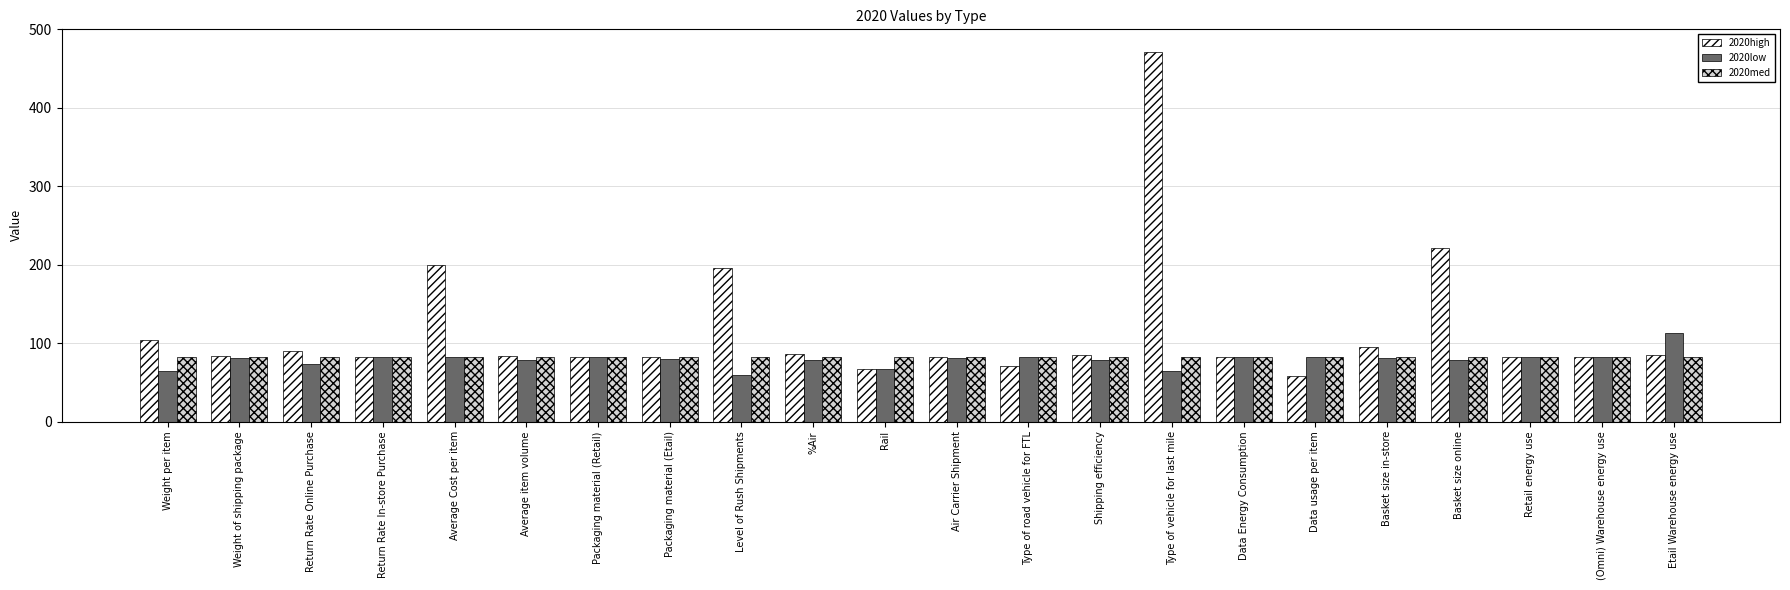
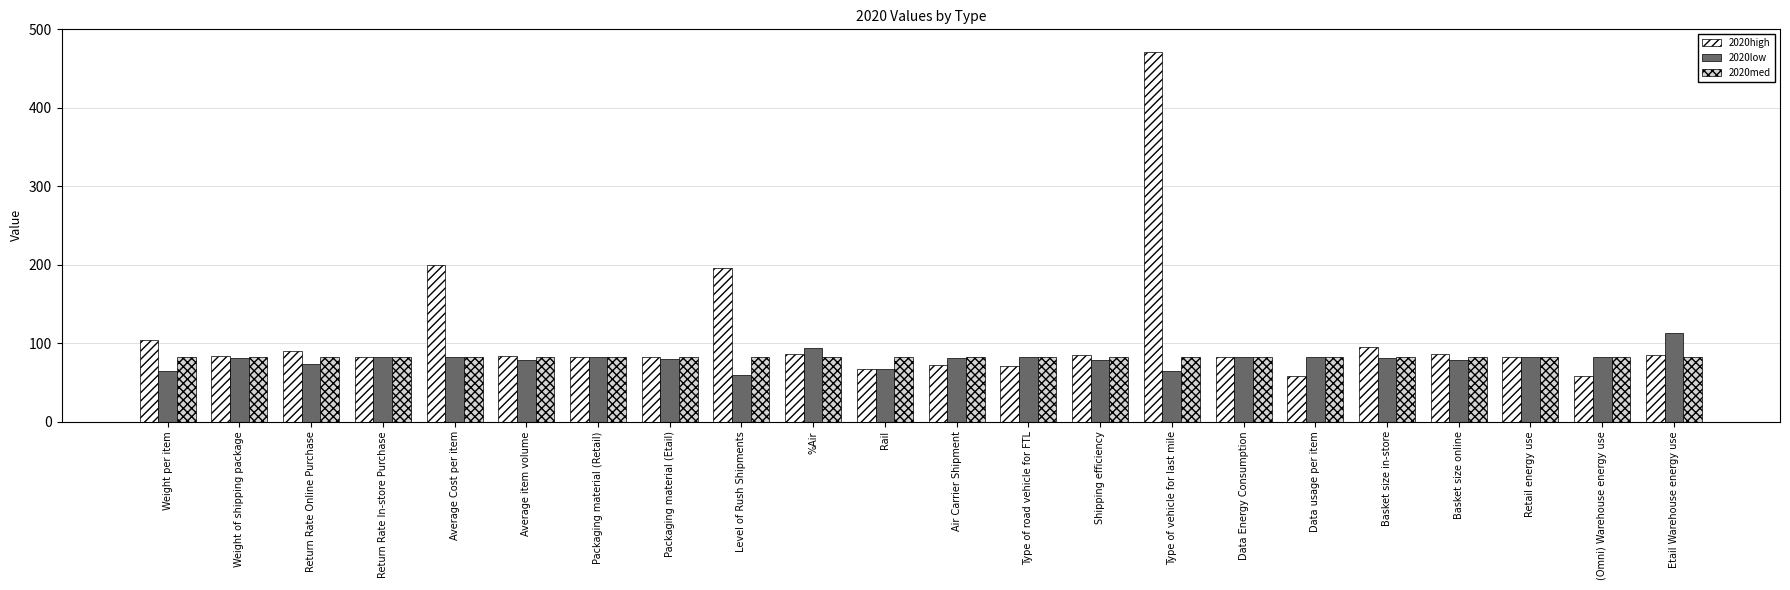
2020low, %Air: 80 -> 90
2020high, Air Carrier Shipment: 80 -> 70
2020high, Basket size online: 220 -> 90
2020high, (Omni) Warehouse energy use: 80 -> 60
